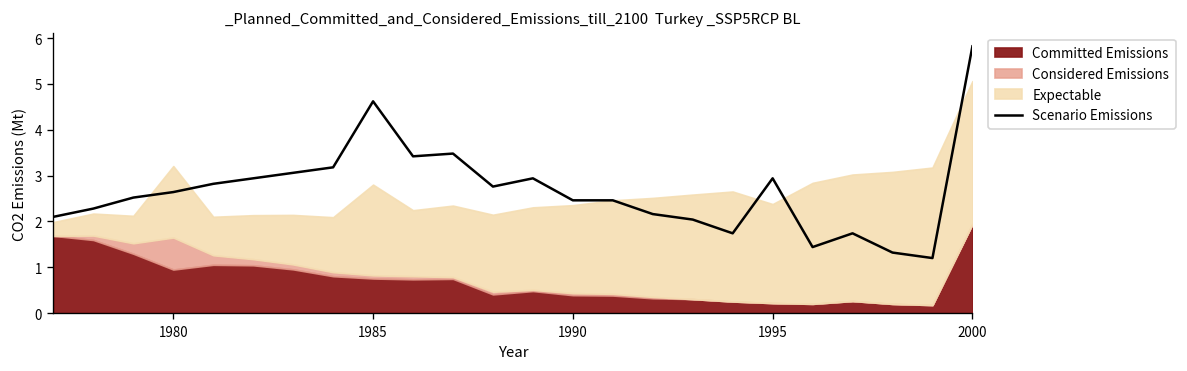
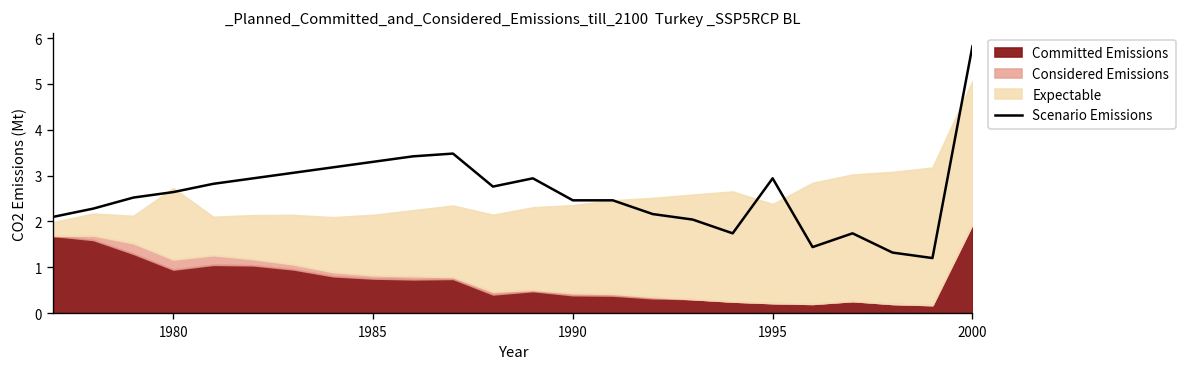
Considered Emissions, 1980: 0.7 -> 0.2
Scenario Emissions, 1985: 4.6 -> 3.3
Expectable, 1985: 2.0 -> 1.3
